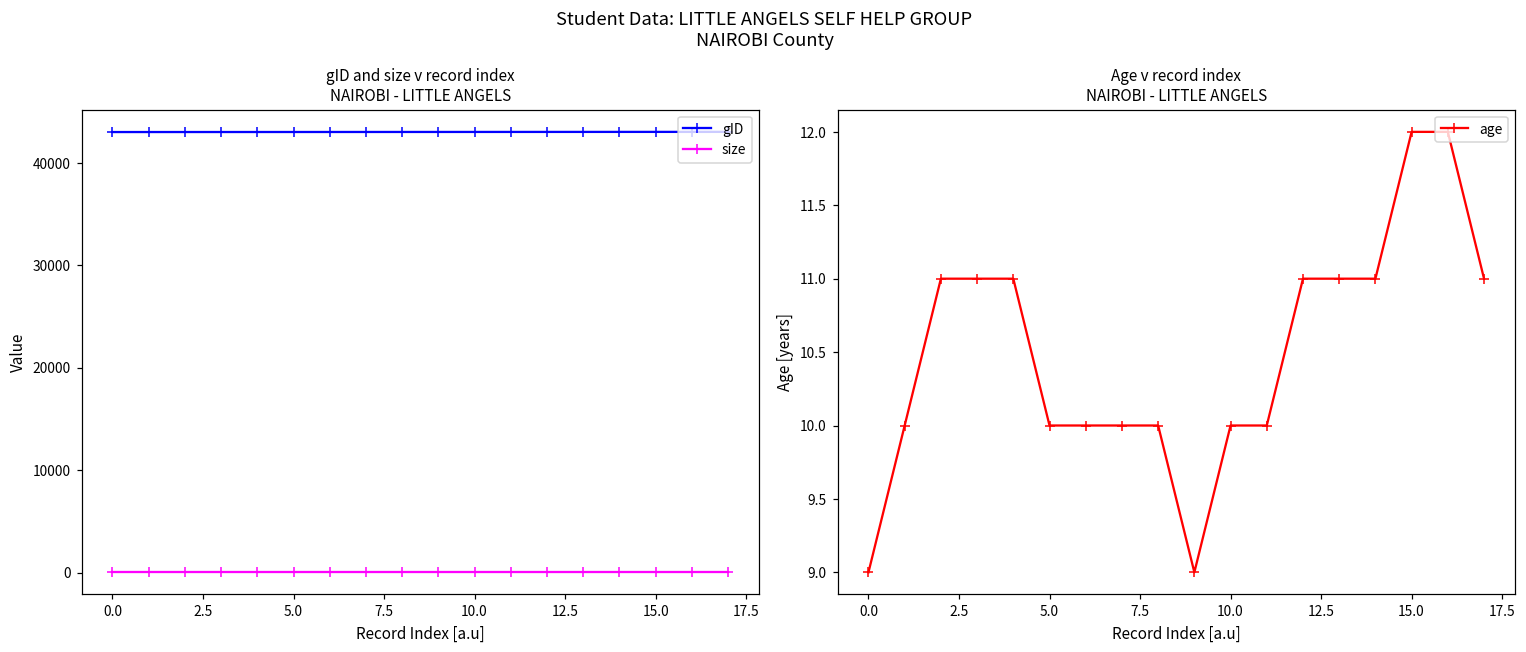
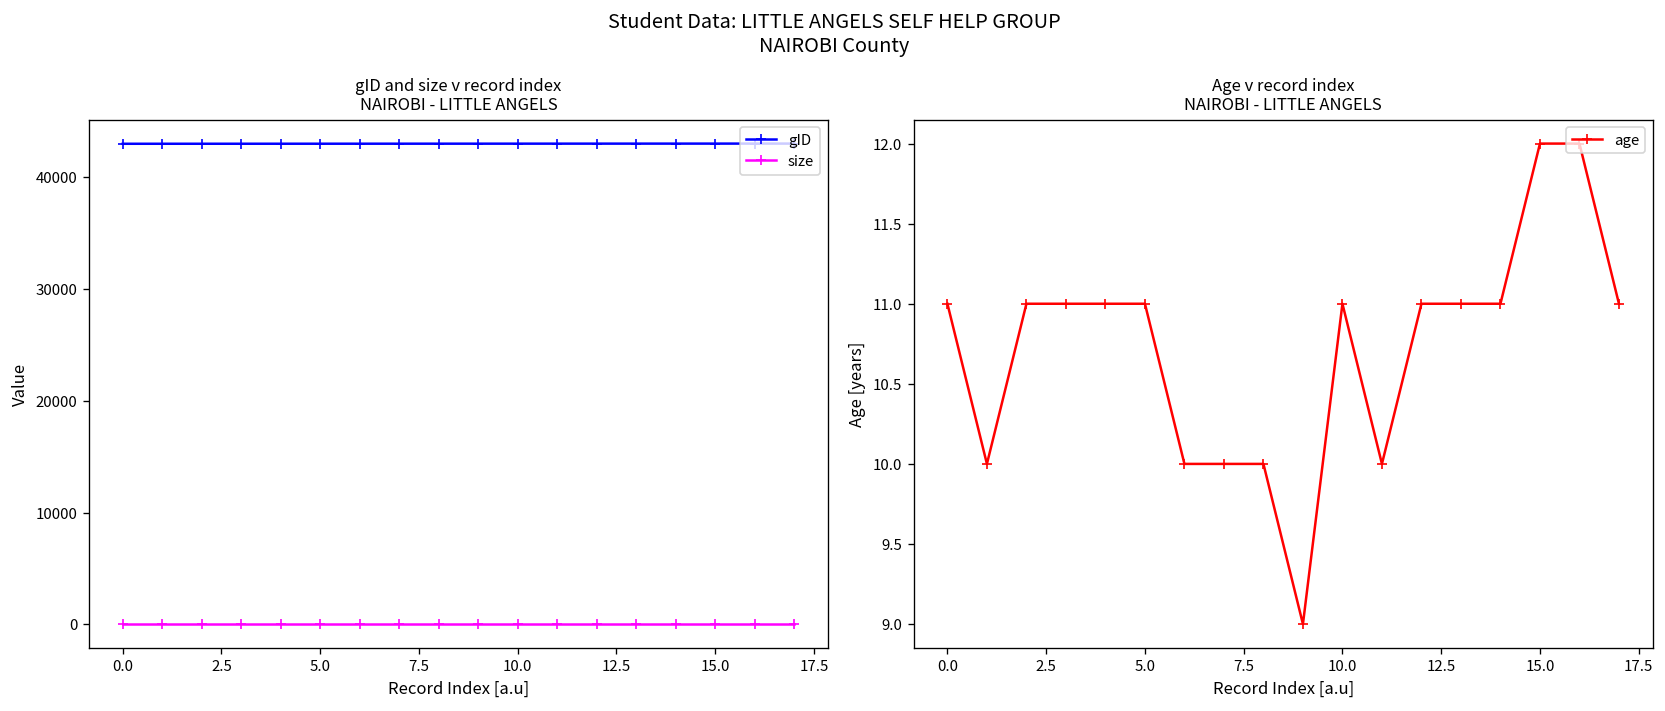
Age v record index NAIROBI - LITTLE ANGELS, 0.0: 9 -> 11
Age v record index NAIROBI - LITTLE ANGELS, 5.0: 10 -> 11
Age v record index NAIROBI - LITTLE ANGELS, 10.0: 10 -> 11
